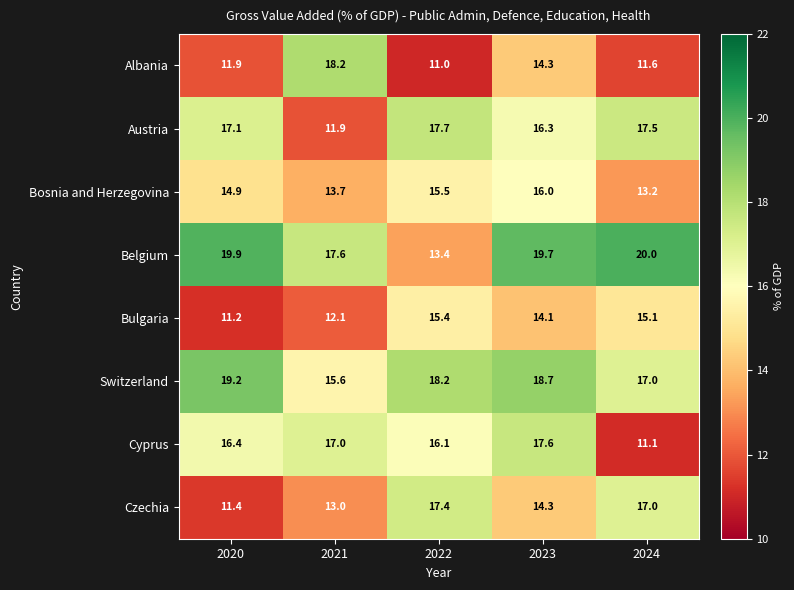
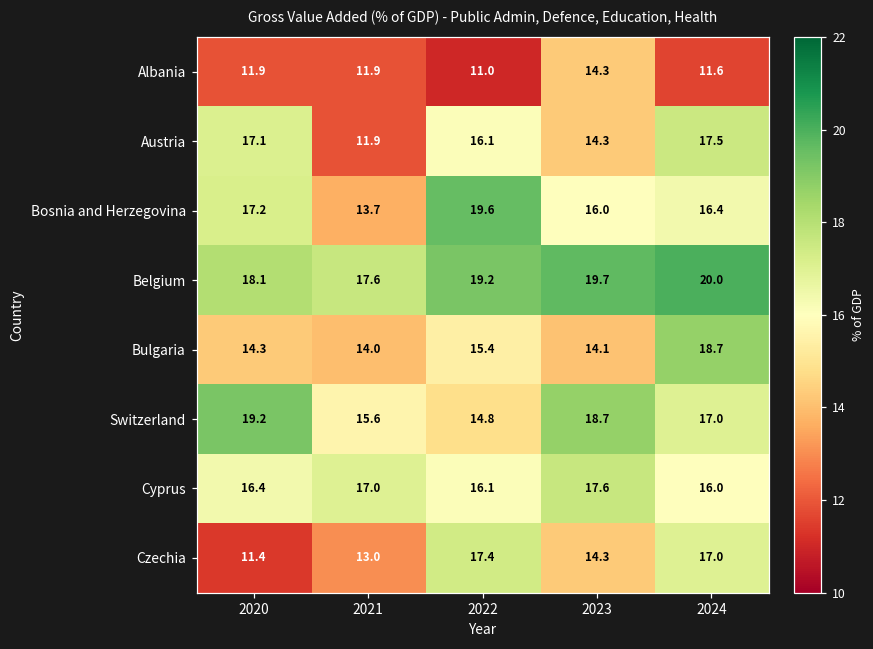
Albania, 2021: 18.2 -> 11.9
Austria, 2022: 17.7 -> 16.1
Austria, 2023: 16.3 -> 14.3
Bosnia and Herzegovina, 2020: 14.9 -> 17.2
Bosnia and Herzegovina, 2022: 15.5 -> 19.6
Bosnia and Herzegovina, 2024: 13.2 -> 16.4
Belgium, 2020: 19.9 -> 18.1
Belgium, 2022: 13.4 -> 19.2
Bulgaria, 2020: 11.2 -> 14.3
Bulgaria, 2021: 12.1 -> 14.0
Bulgaria, 2024: 15.1 -> 18.7
Switzerland, 2022: 18.2 -> 14.8
Cyprus, 2024: 11.1 -> 16.0
